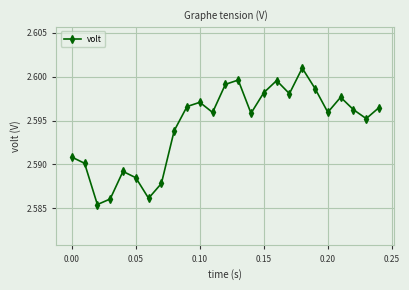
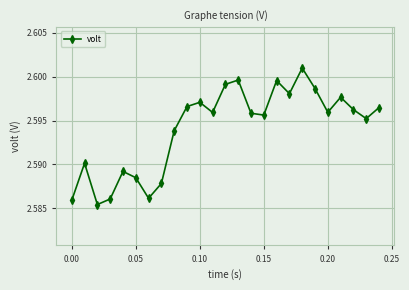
0.00: 2.591 -> 2.586
0.15: 2.598 -> 2.596
